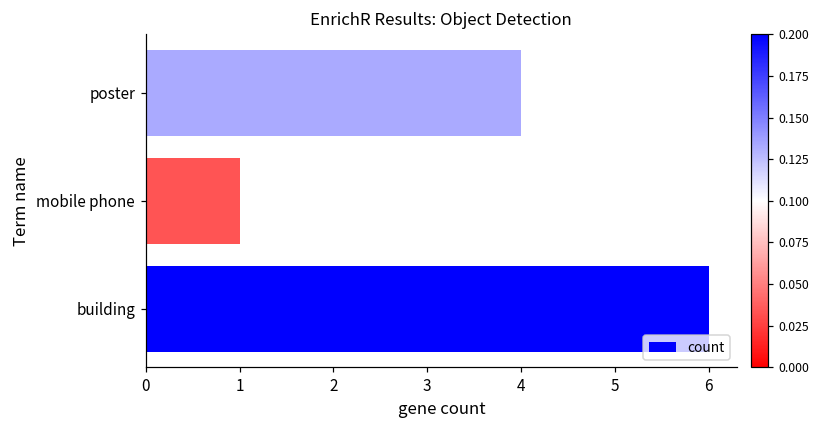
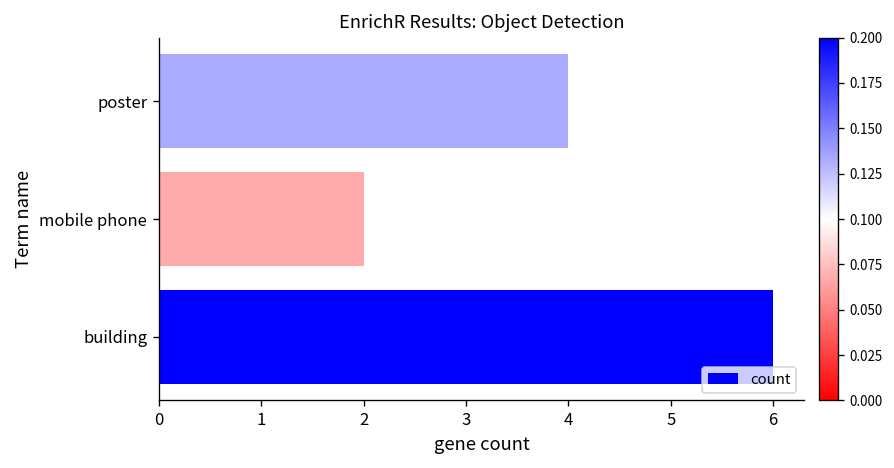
mobile phone: 1 -> 2
